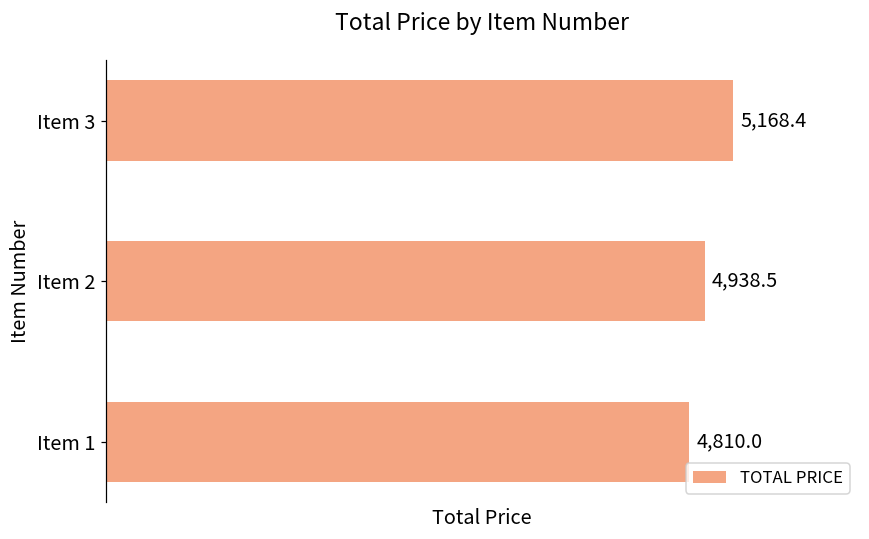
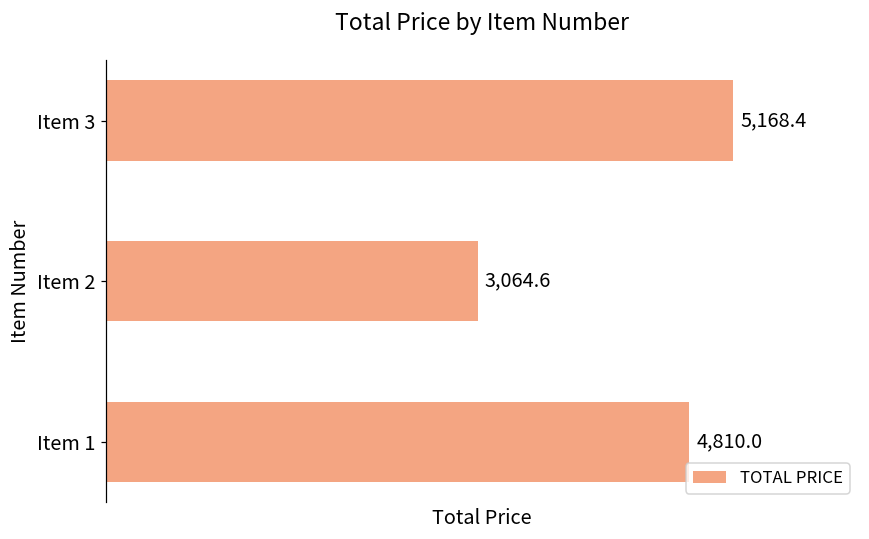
Item 2: 4,938.5 -> 3,064.6
